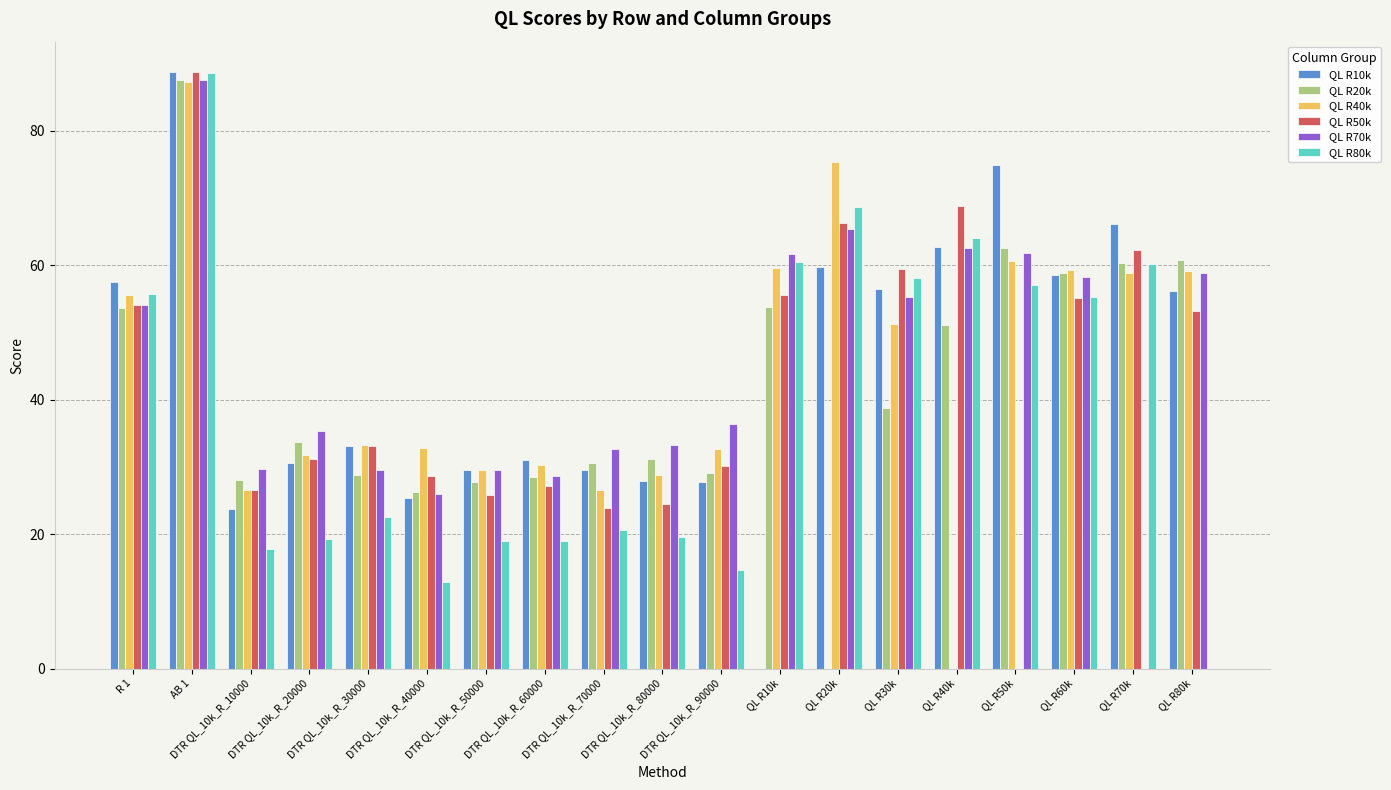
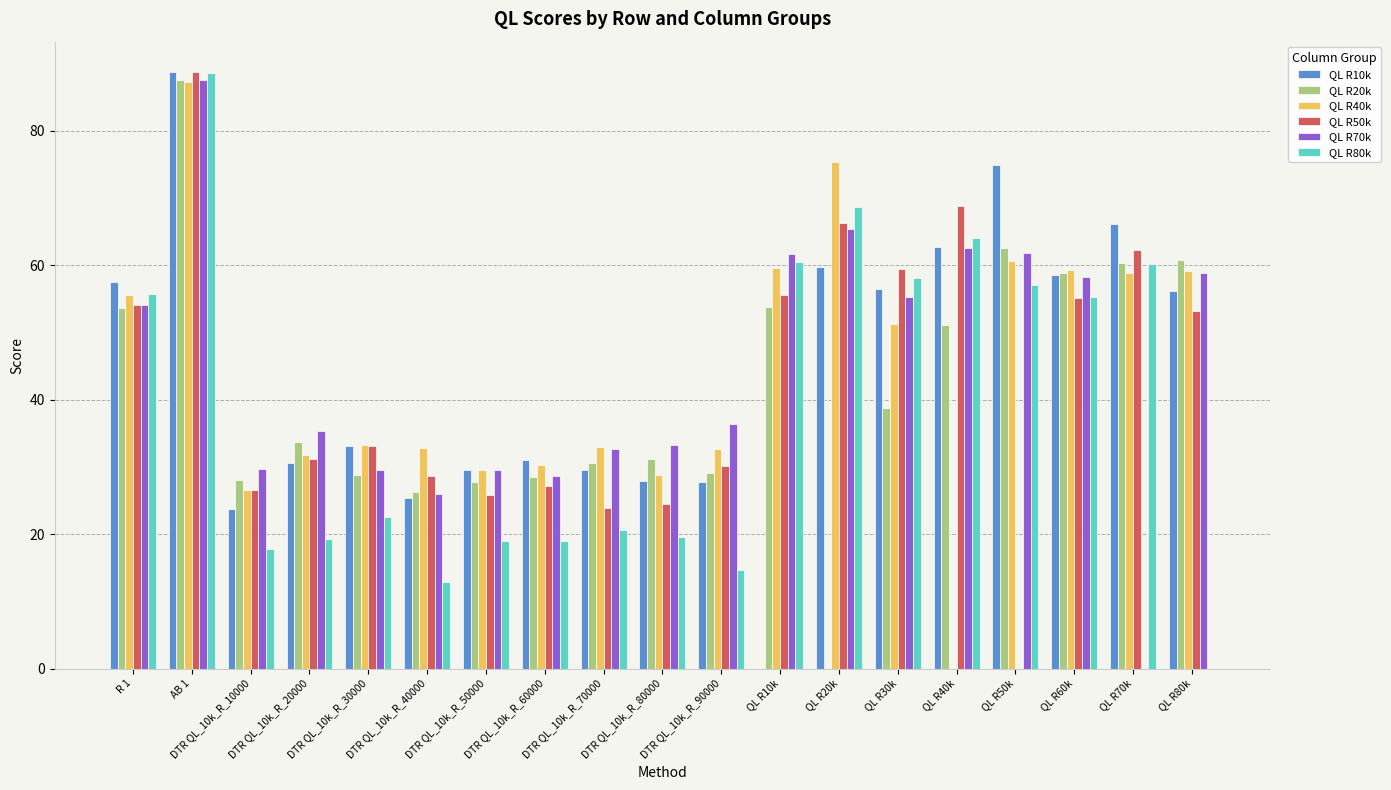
QL R40k, DTR QL_10k_R_70000: 27 -> 33
